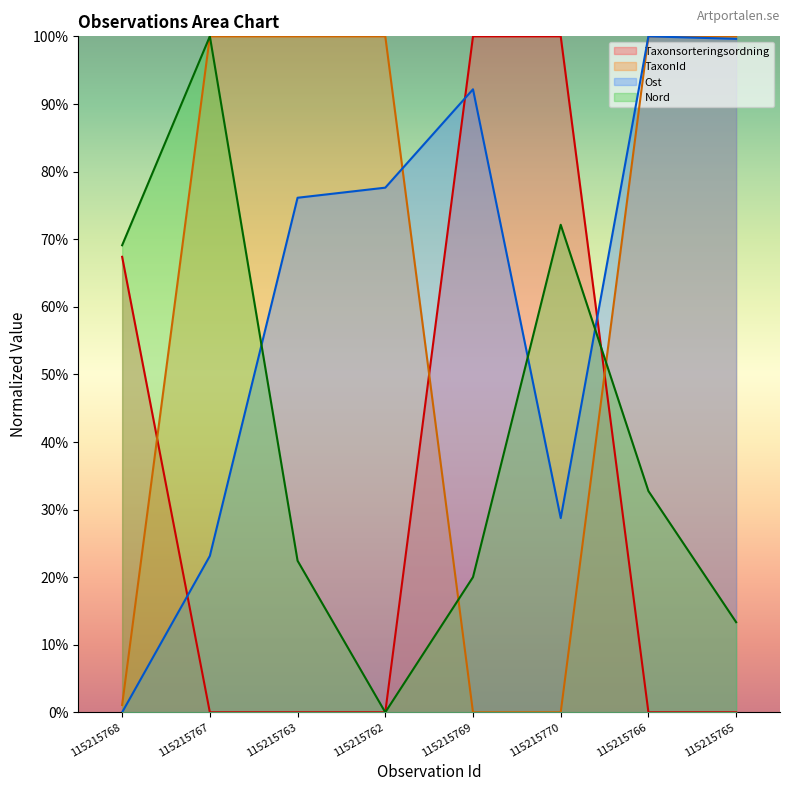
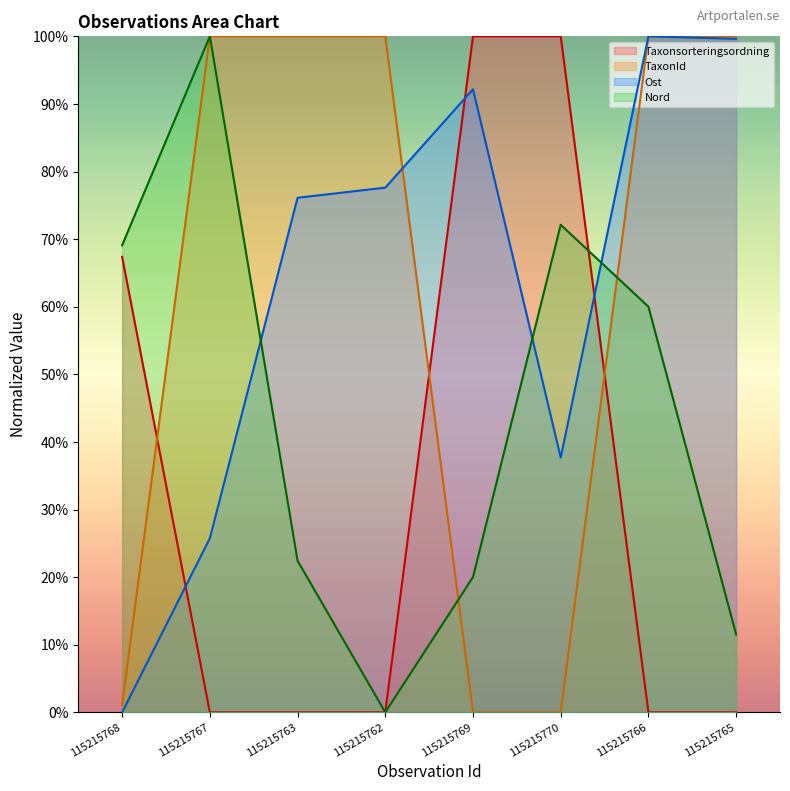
Ost, 115215767: 23% -> 26%
Ost, 115215770: 29% -> 38%
Nord, 115215766: 33% -> 60%
Nord, 115215765: 13% -> 12%
